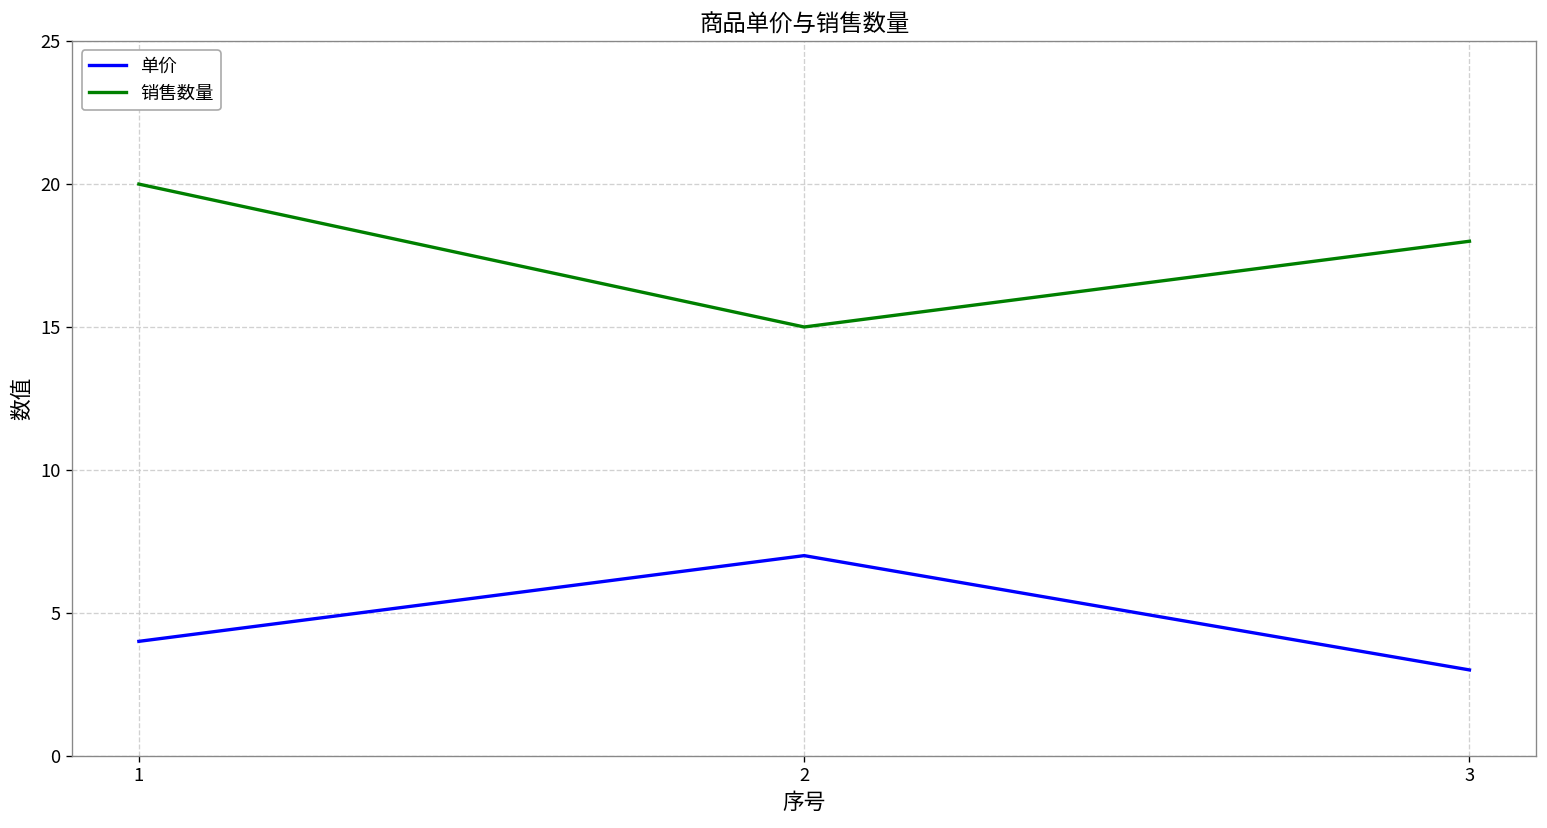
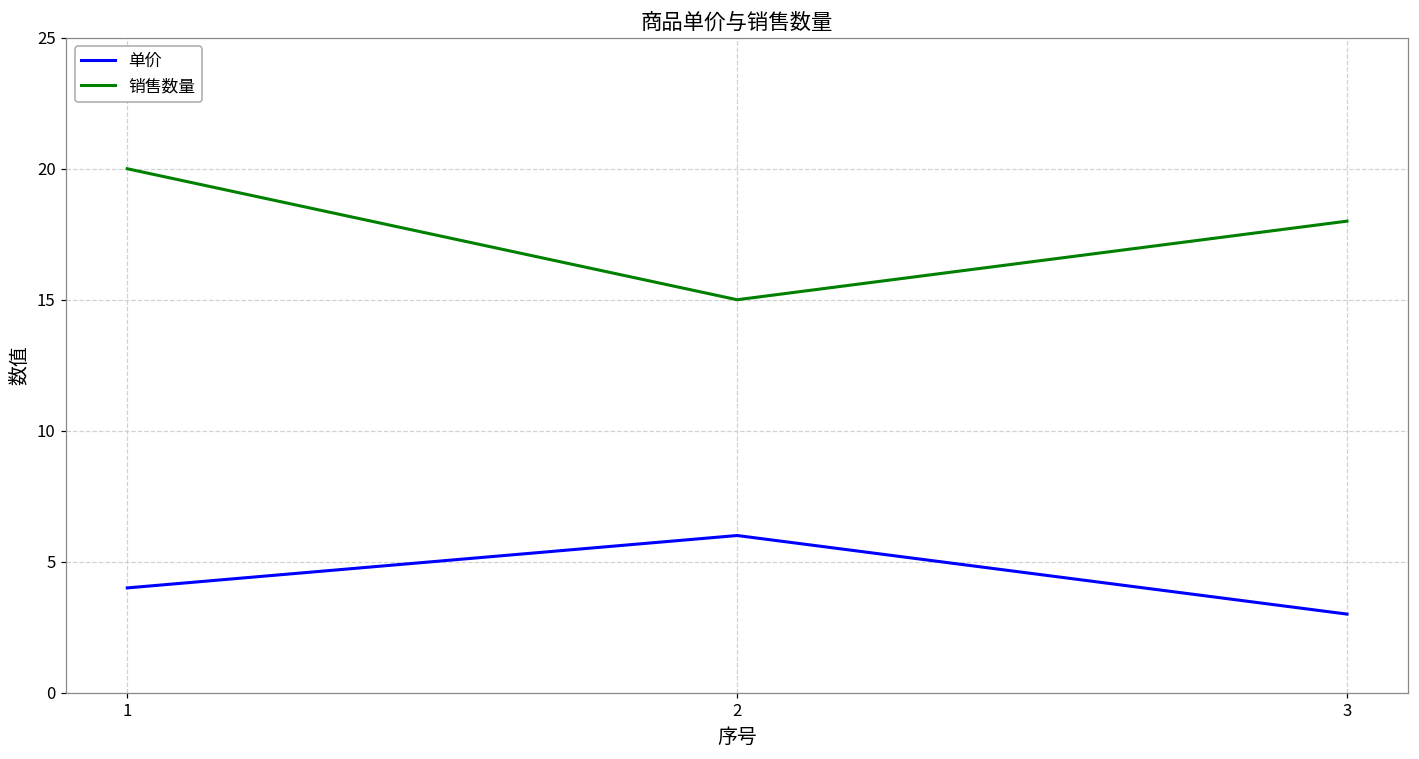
单价, 2: 7 -> 6
